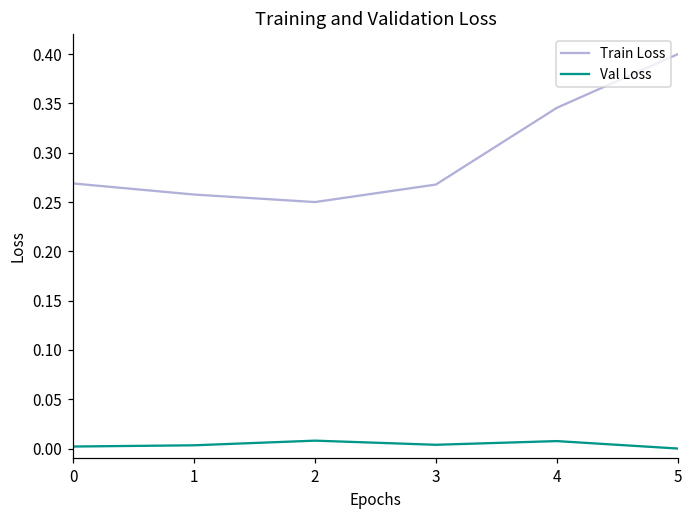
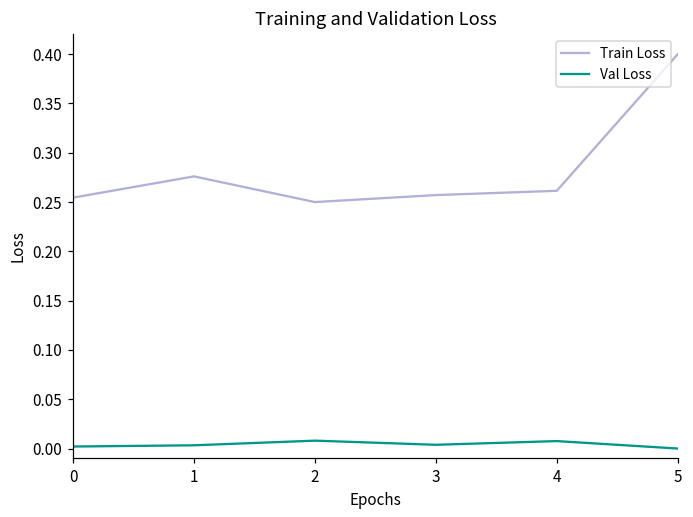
Train Loss, 0: 0.27 -> 0.25
Train Loss, 1: 0.26 -> 0.28
Train Loss, 3: 0.27 -> 0.26
Train Loss, 4: 0.35 -> 0.26
